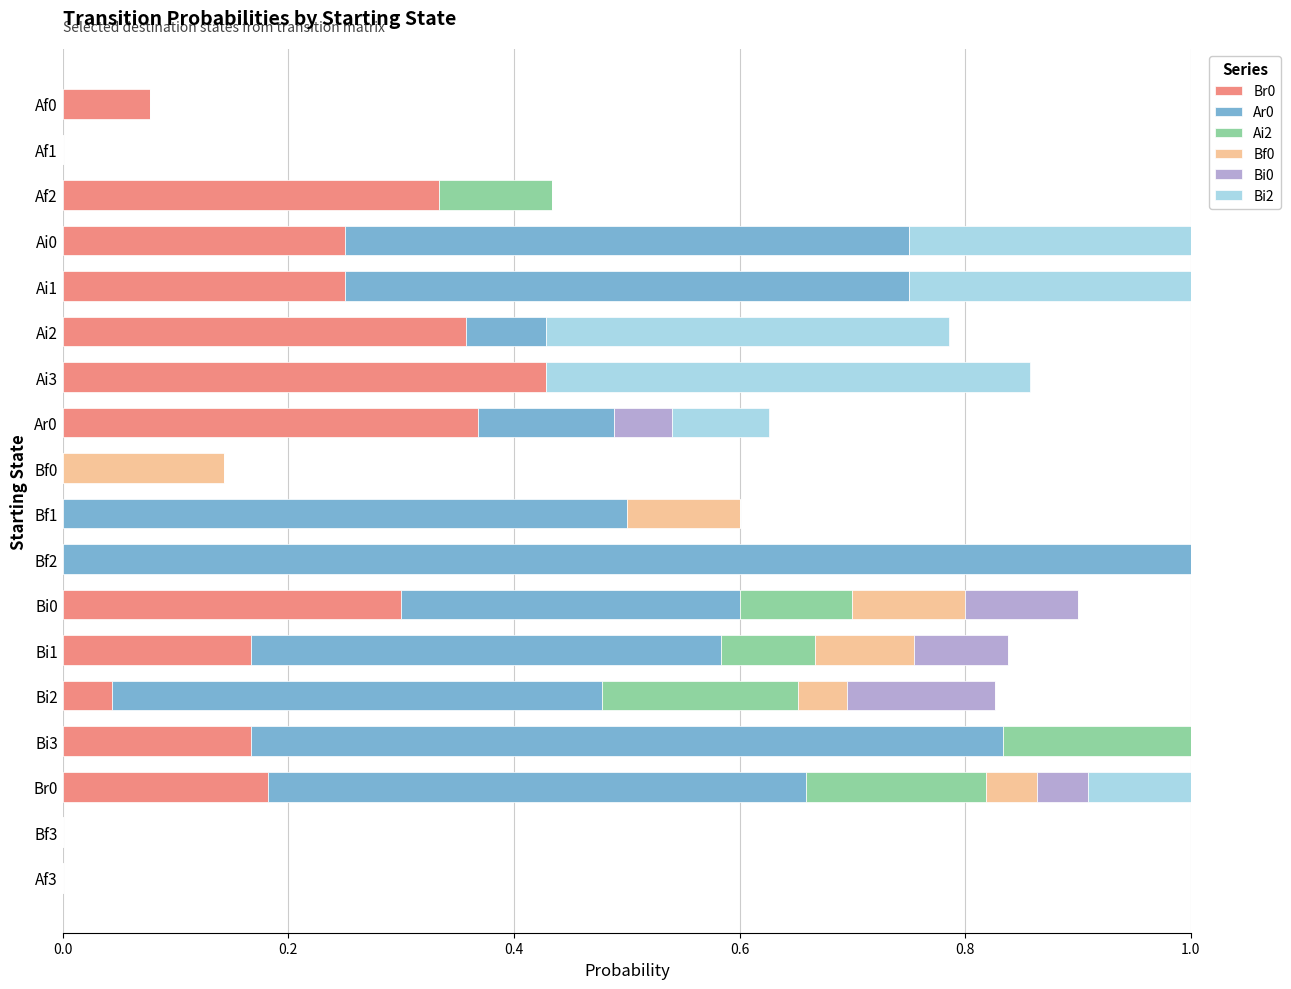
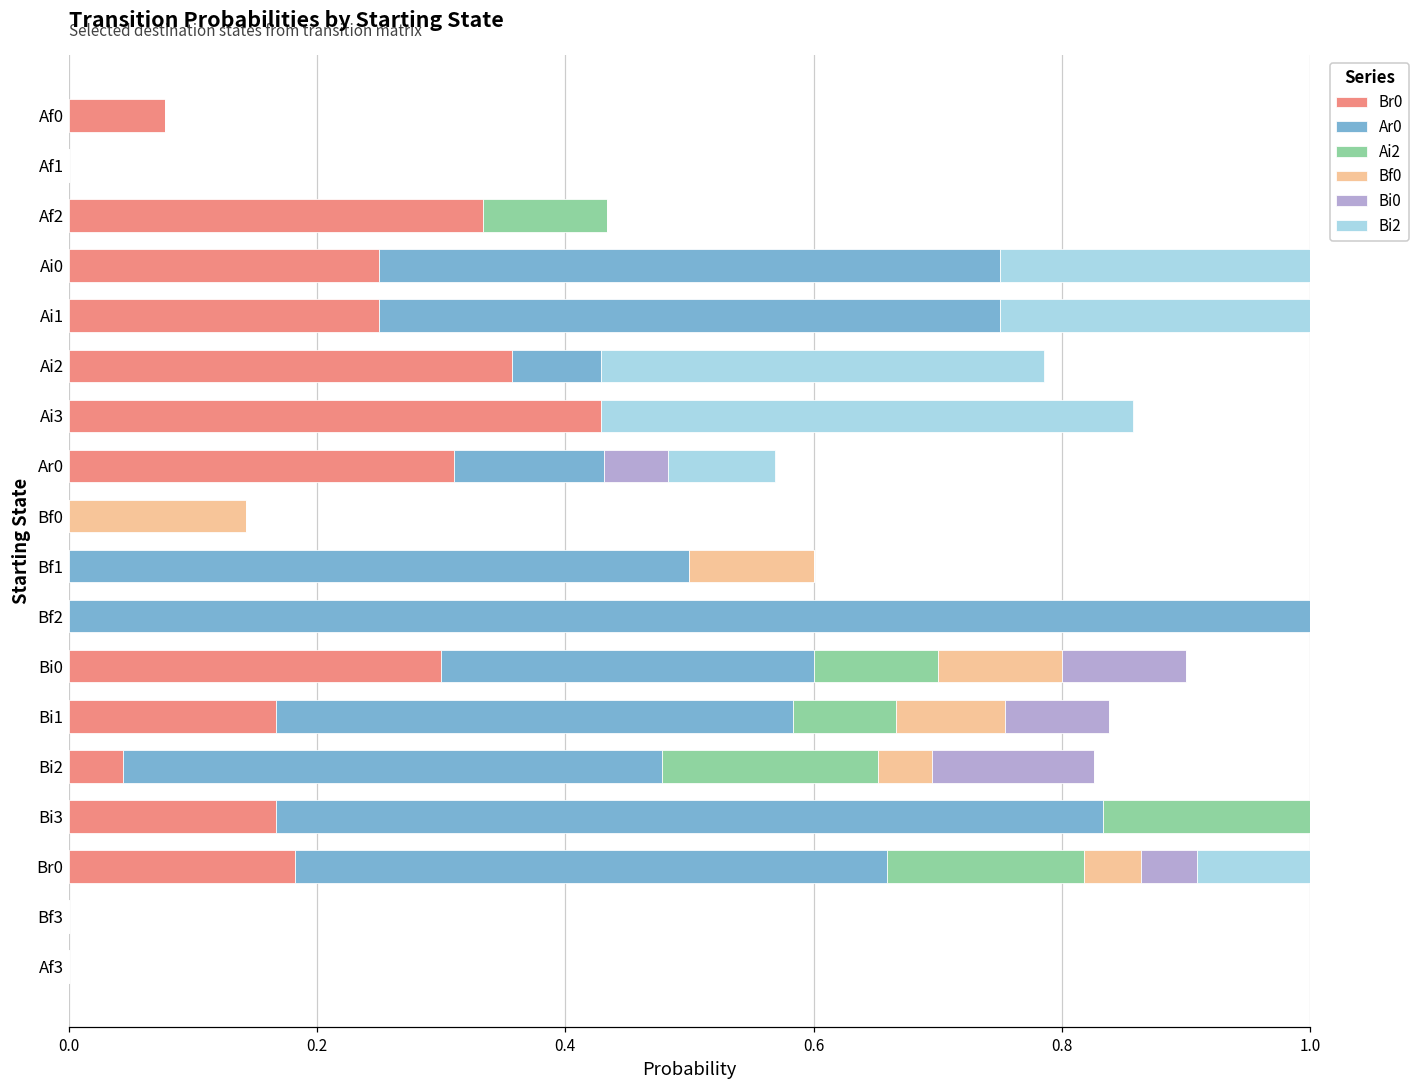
Br0, Ar0: 0.368 -> 0.310
